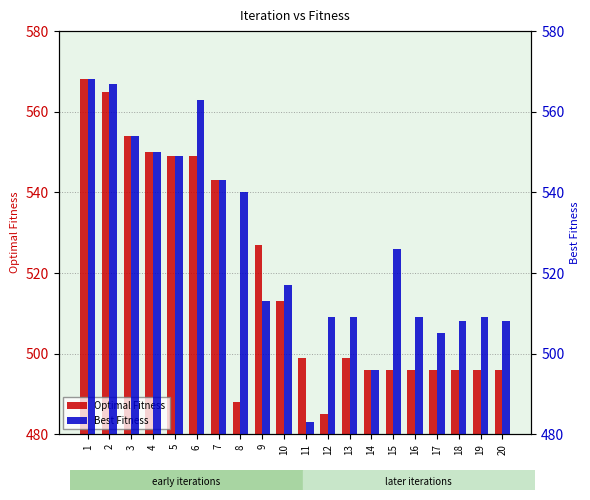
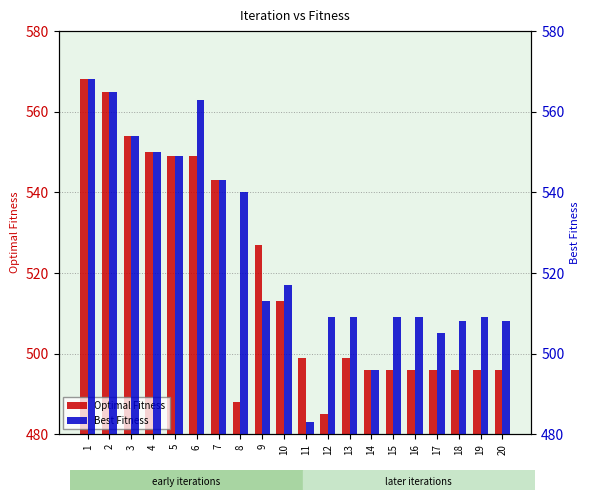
Best Fitness, 2: 567 -> 565
Best Fitness, 15: 526 -> 509
